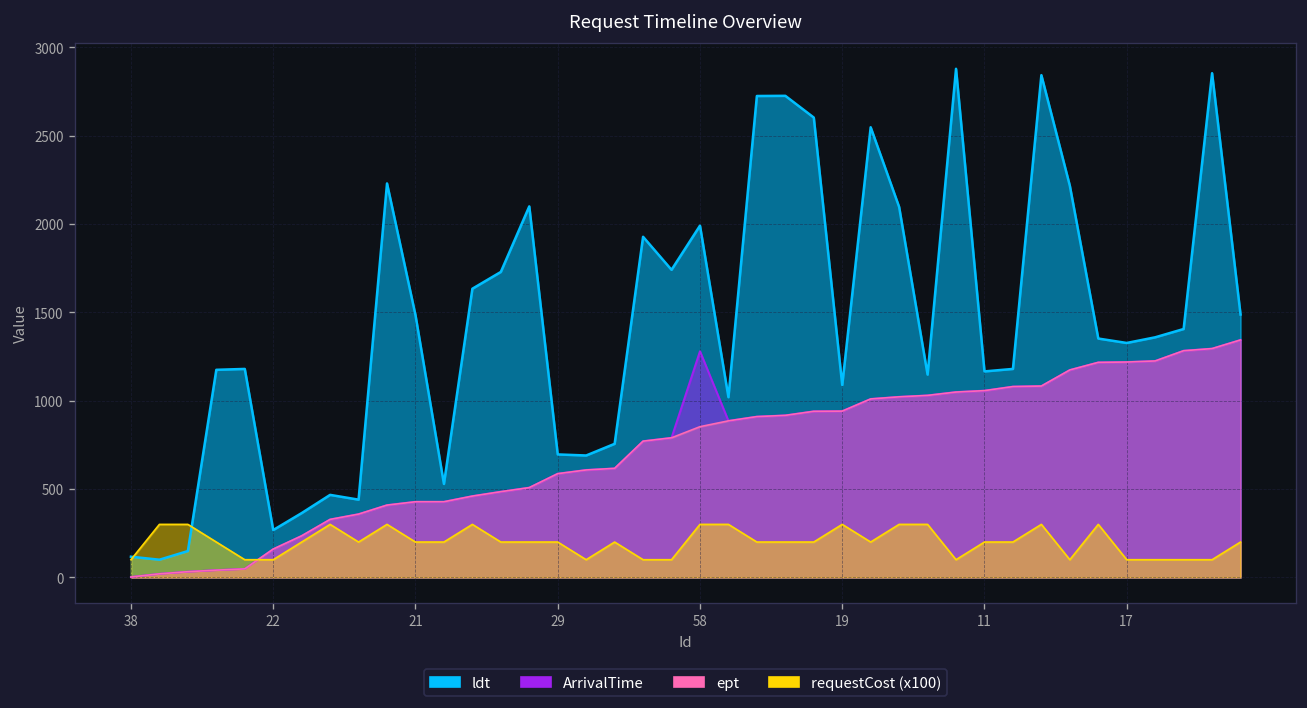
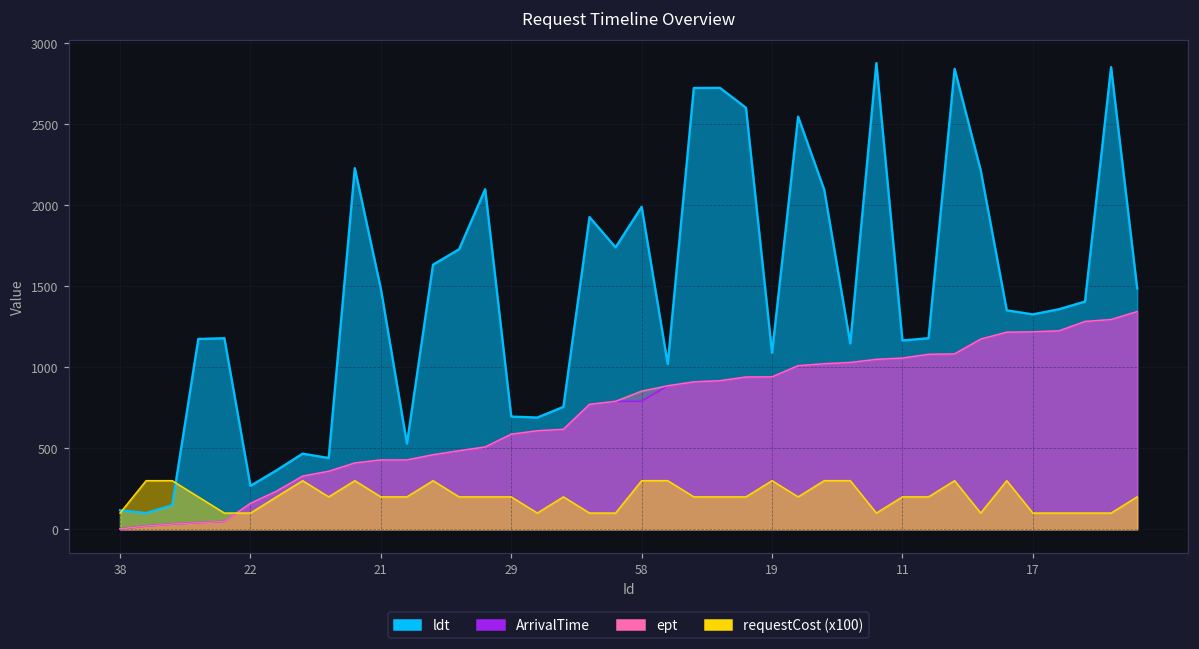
ArrivalTime, 58: 1280 -> 790
